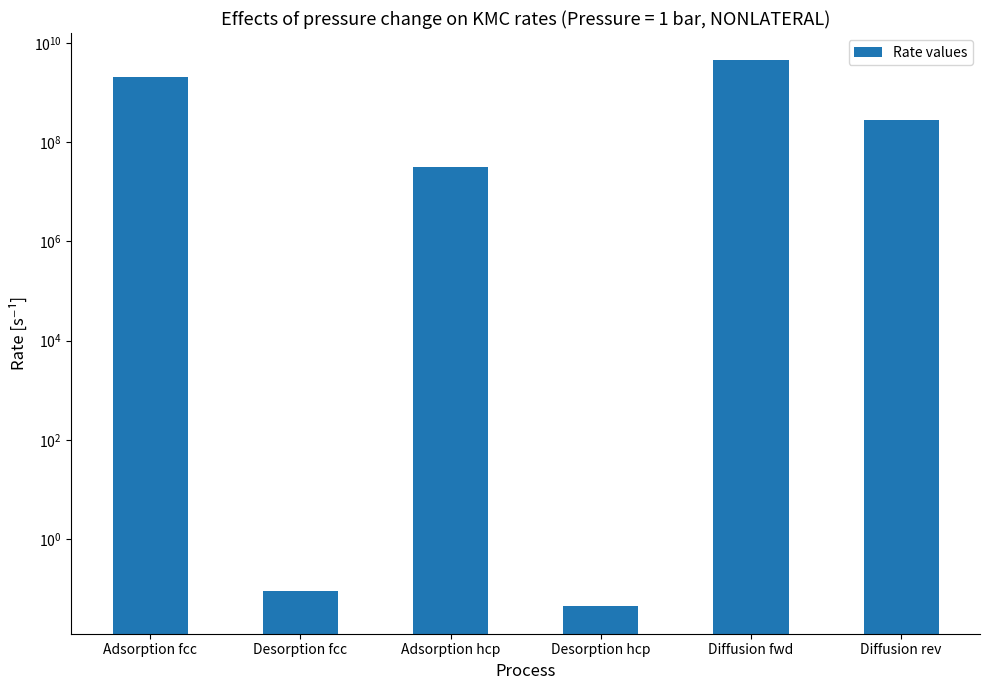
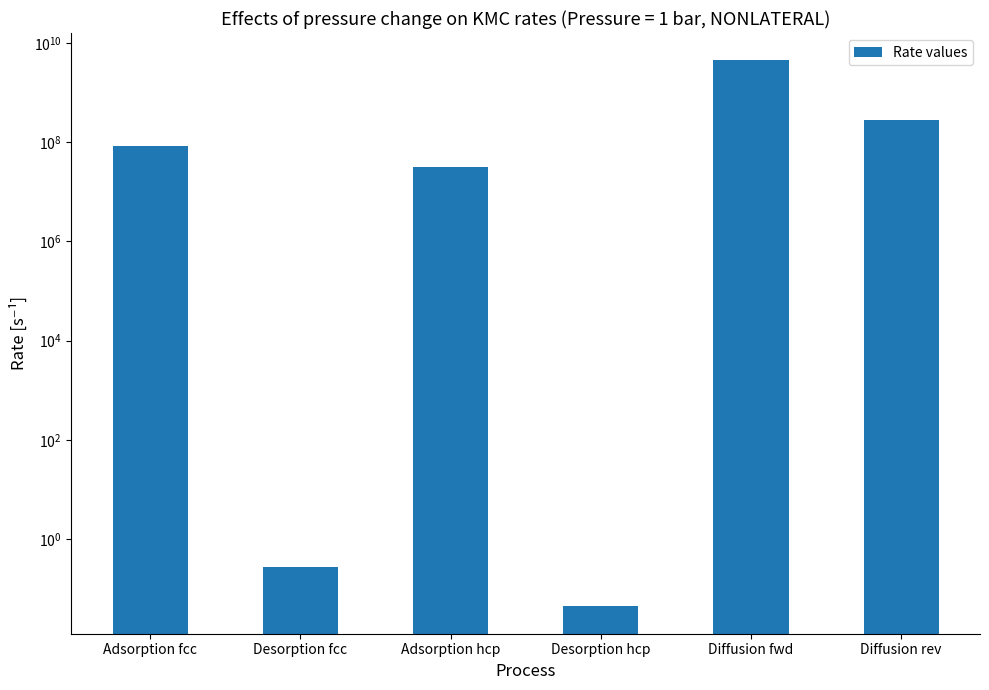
Adsorption fcc: 2000000000 -> 80000000
Desorption fcc: 0.09 -> 0.3
